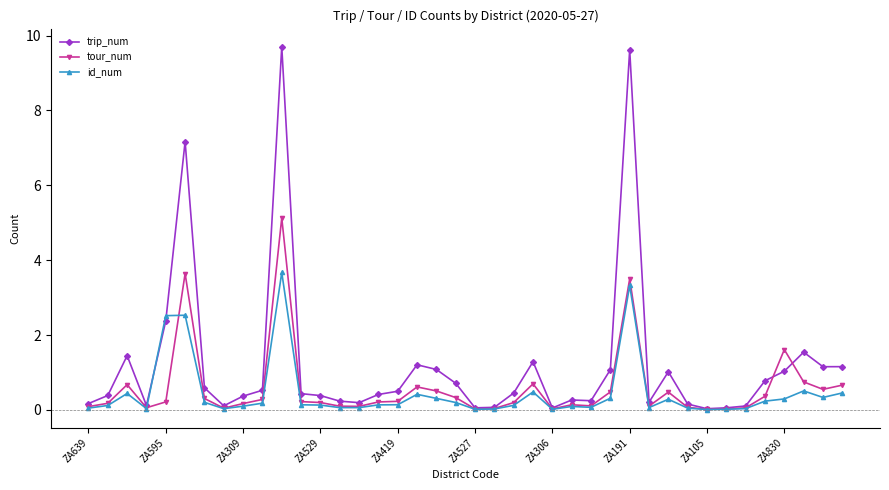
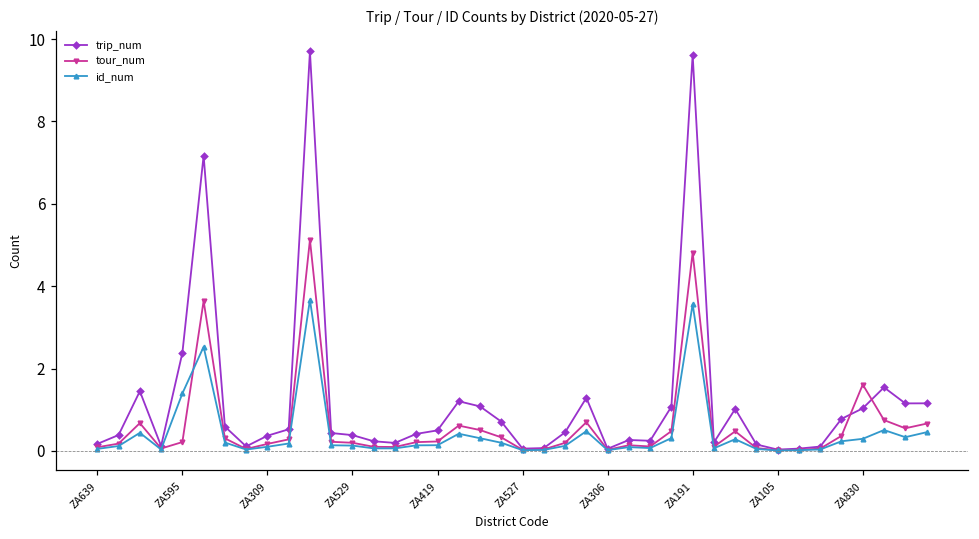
id_num, ZA595: 2.5 -> 1.4
tour_num, ZA191: 3.5 -> 4.8
id_num, ZA191: 3.3 -> 3.6
